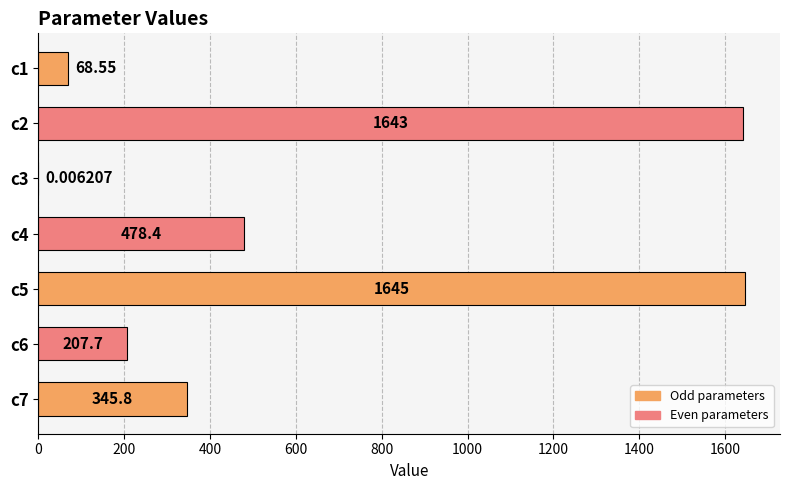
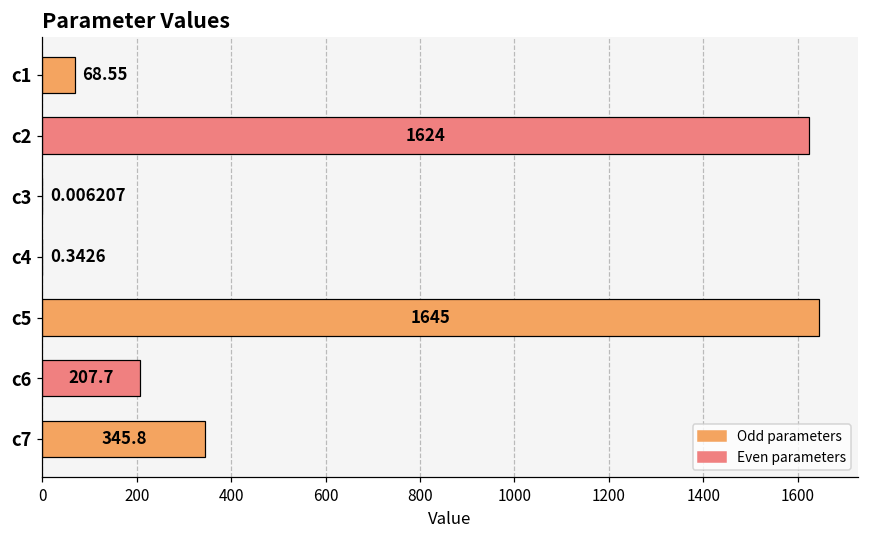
c2: 1643 -> 1624
c4: 478.4 -> 0.3426
